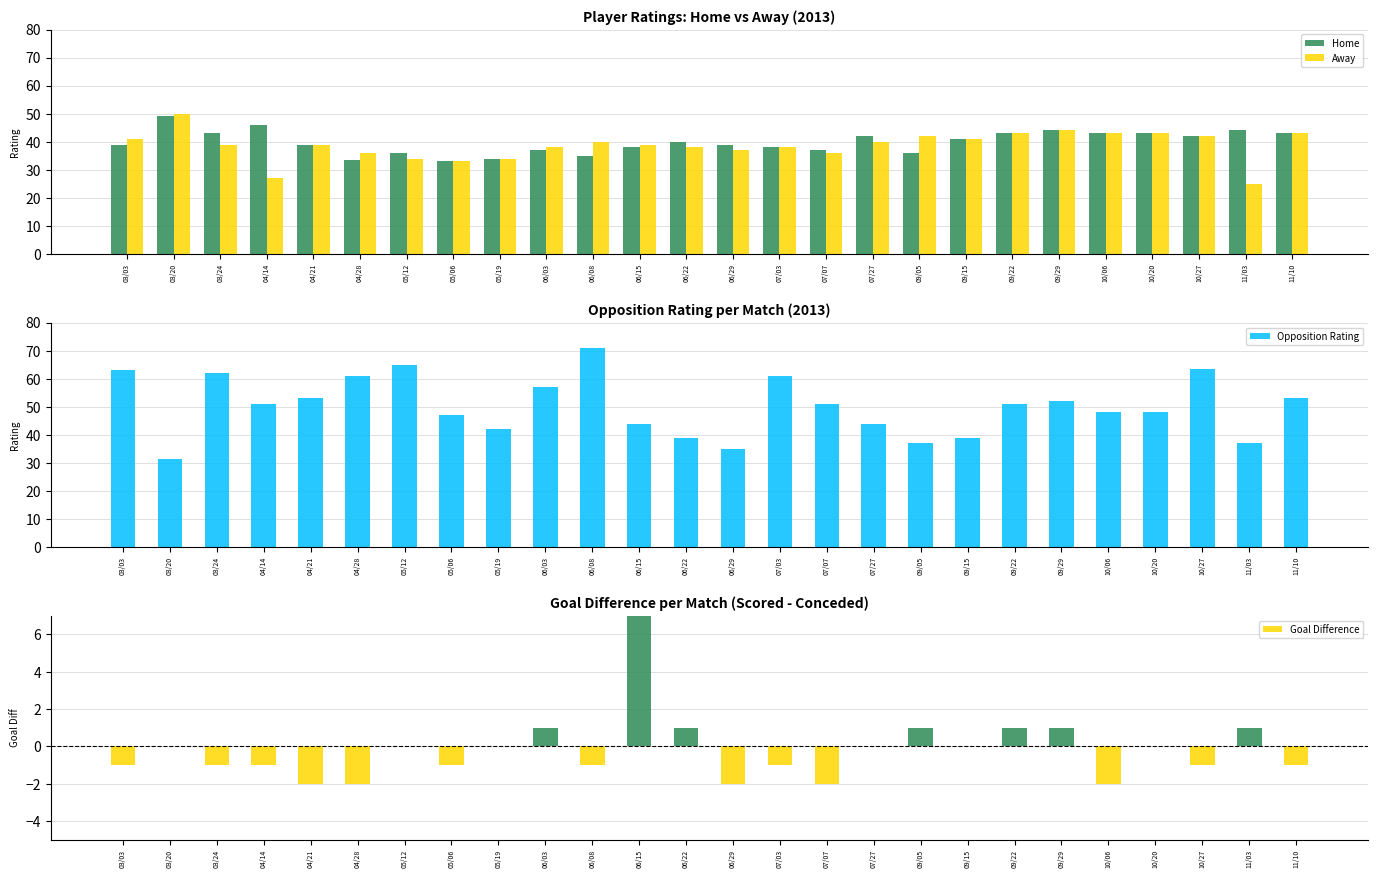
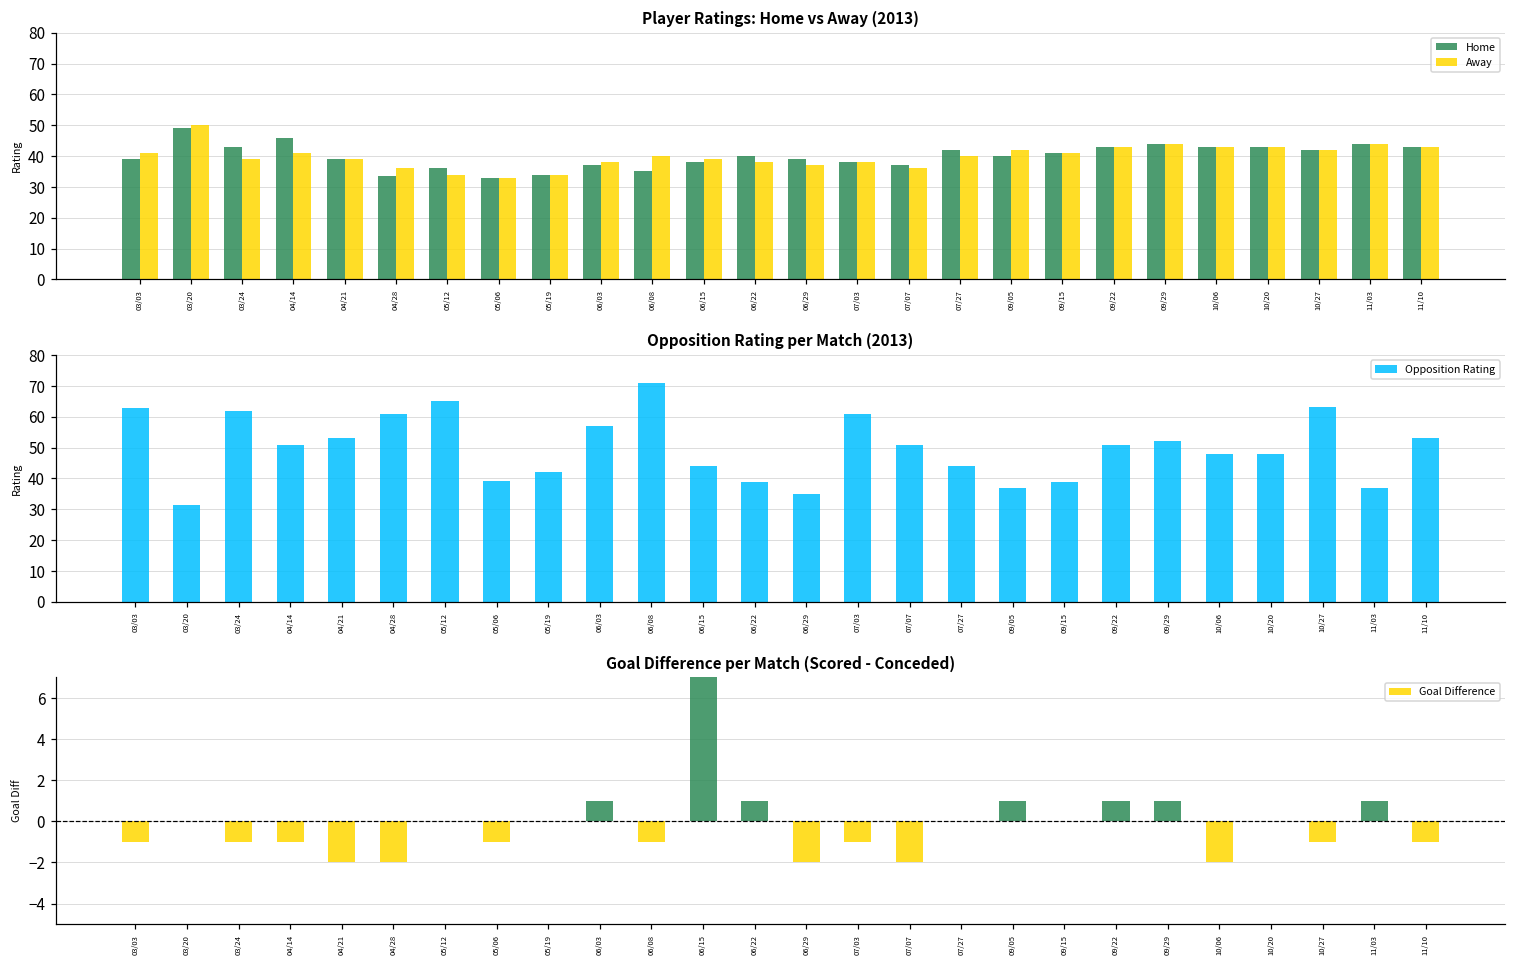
Player Ratings: Home vs Away (2013), Away, 04/14: 27 -> 41
Player Ratings: Home vs Away (2013), Home, 09/05: 36 -> 40
Player Ratings: Home vs Away (2013), Away, 11/03: 25 -> 44
Opposition Rating per Match (2013), 05/06: 47 -> 39
